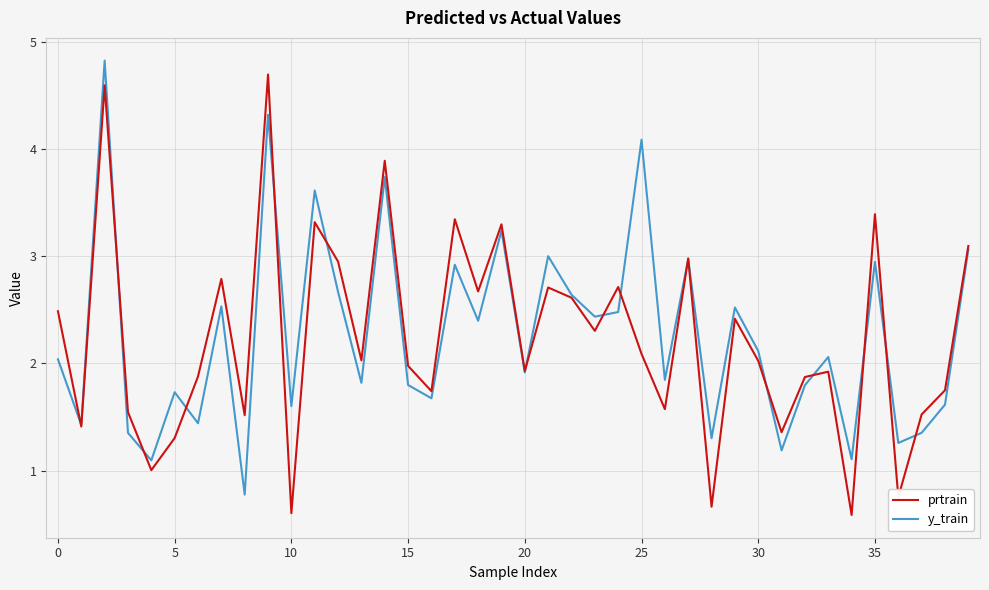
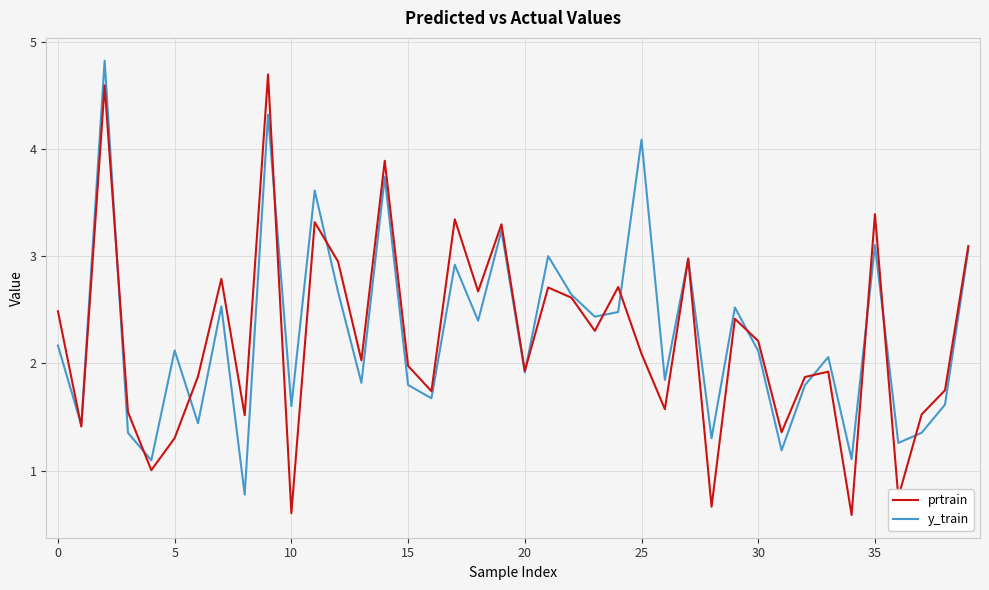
y_train, 0: 2.04 -> 2.17
y_train, 5: 1.73 -> 2.12
prtrain, 30: 2.02 -> 2.21
y_train, 35: 2.95 -> 3.10
